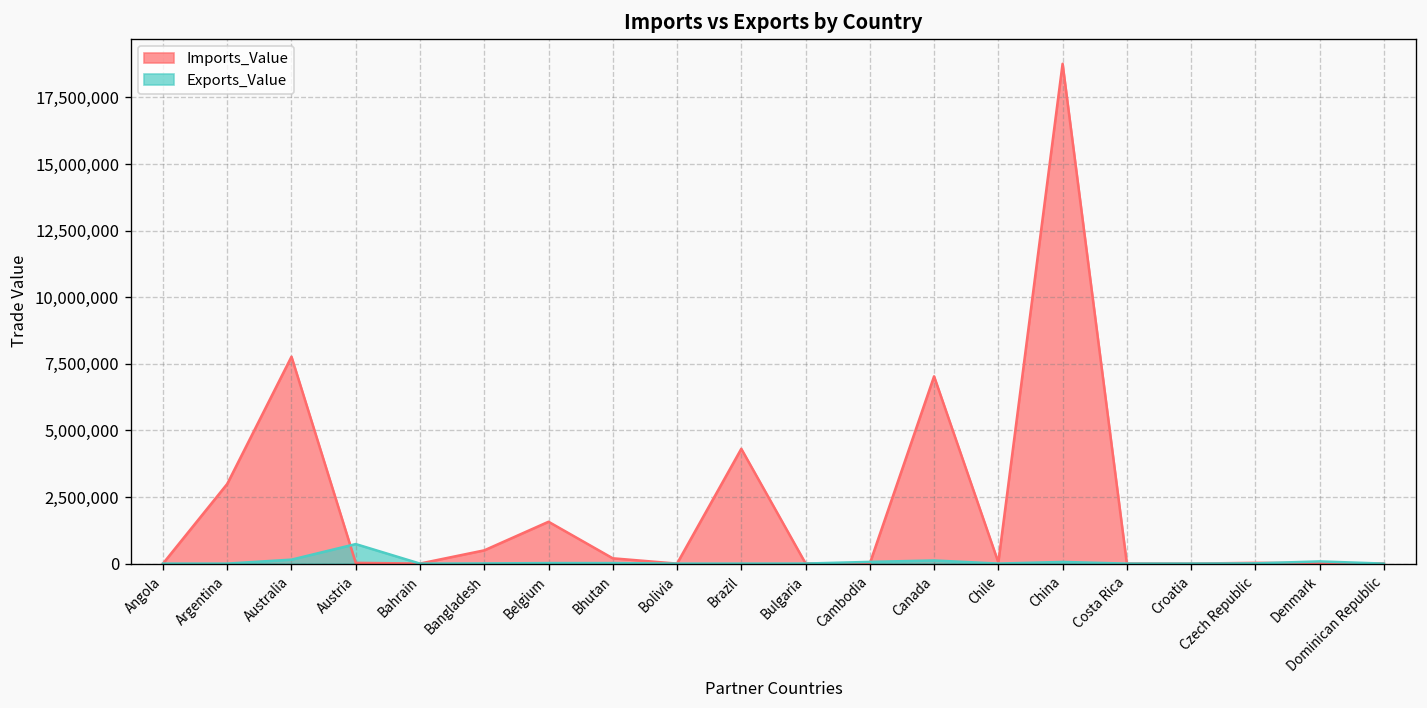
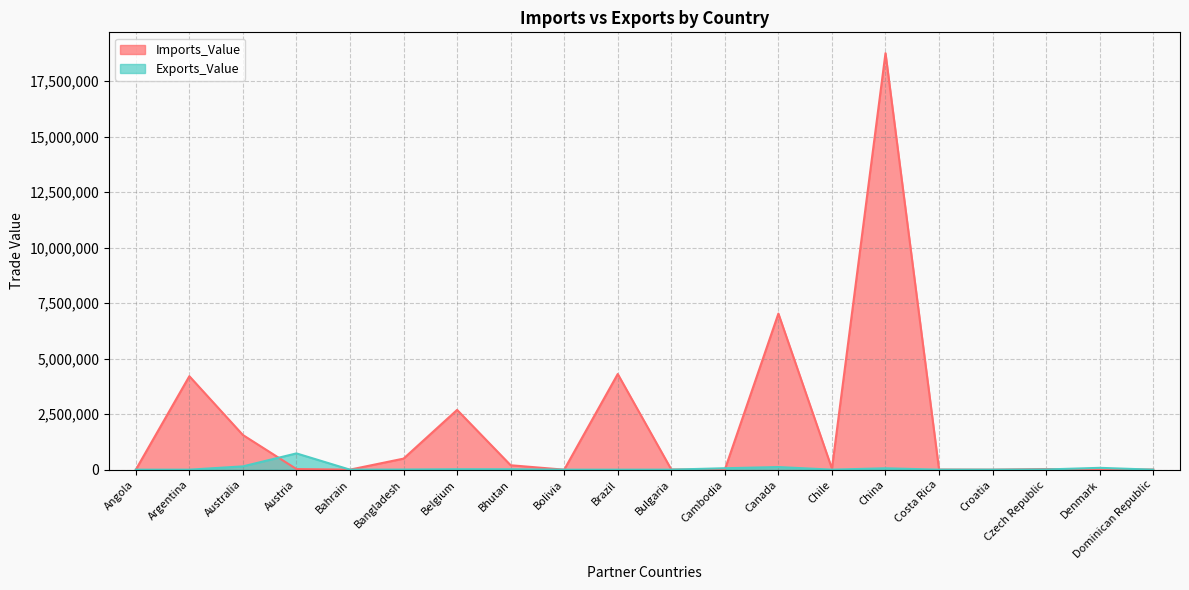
Imports_Value, Argentina: 3,000,000 -> 4,200,000
Imports_Value, Australia: 7,800,000 -> 1,600,000
Imports_Value, Belgium: 1,600,000 -> 2,700,000
